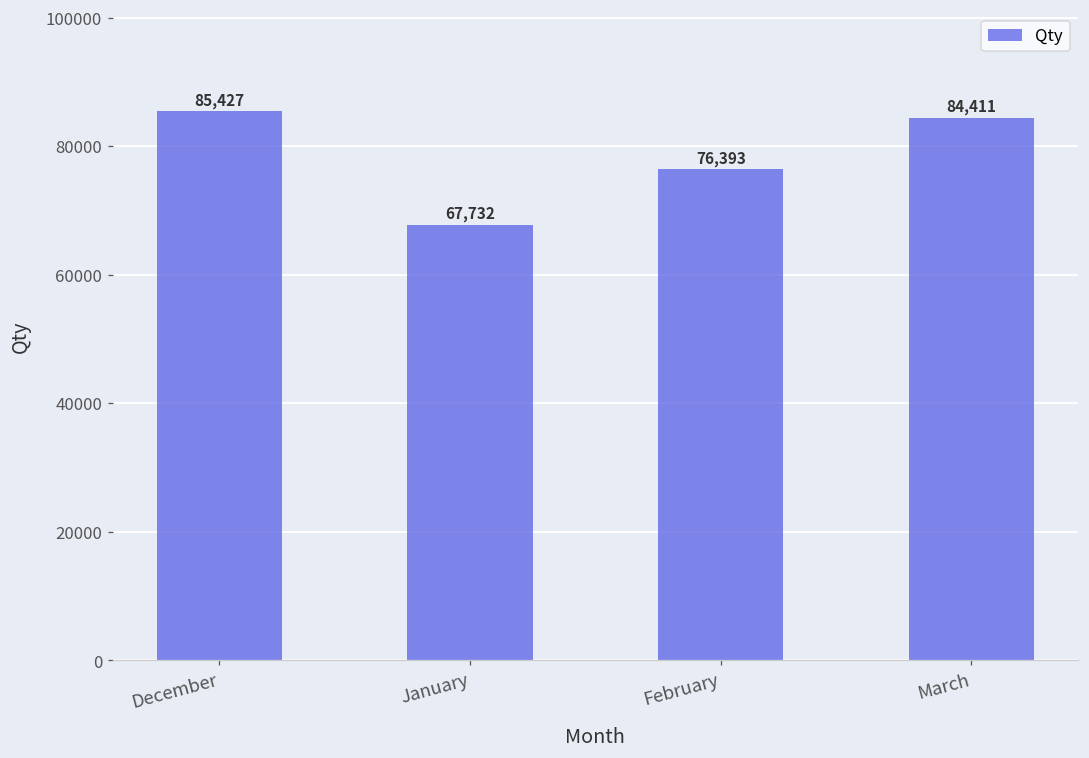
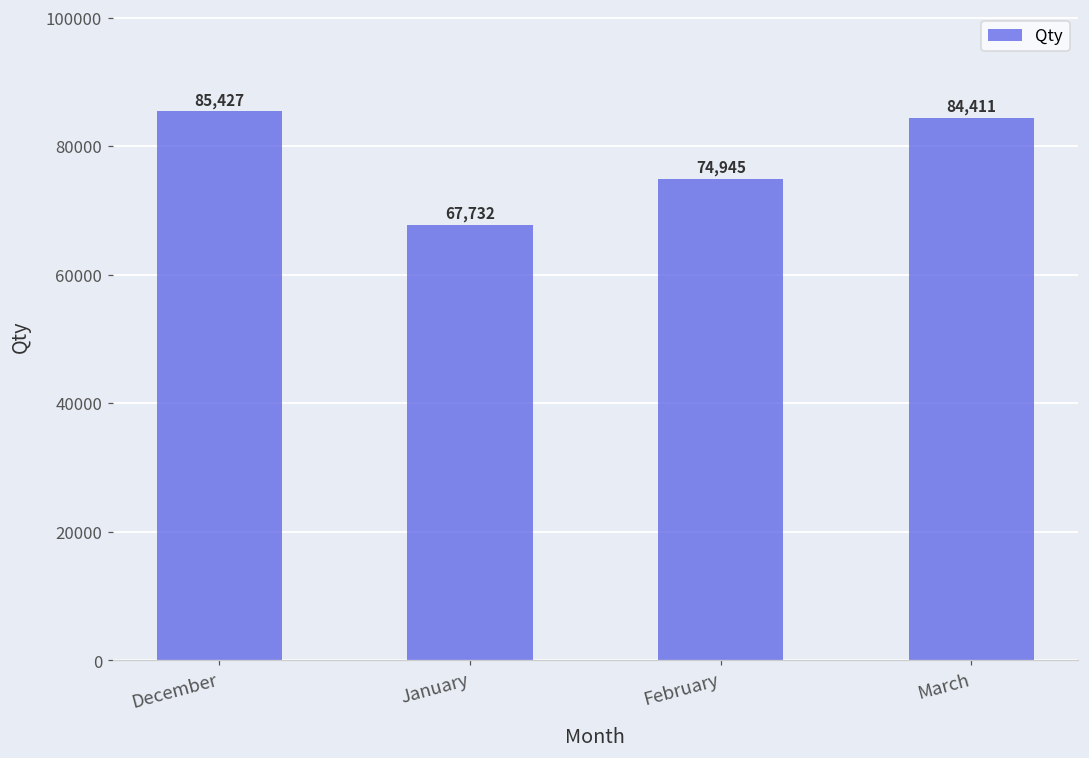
February: 76,393 -> 74,945
